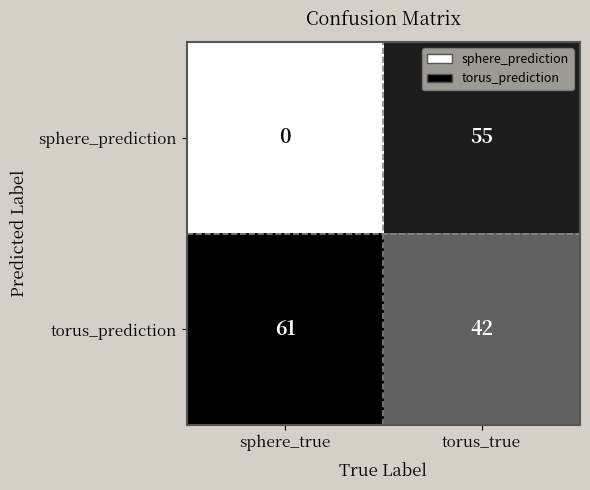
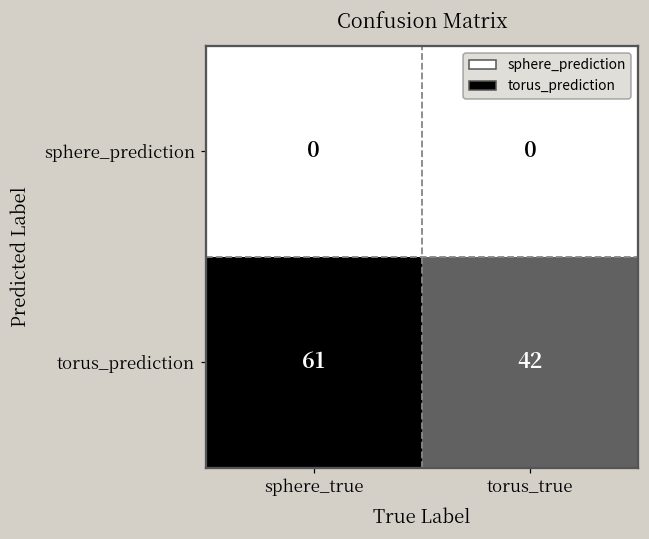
sphere_prediction, torus_true: 55 -> 0
